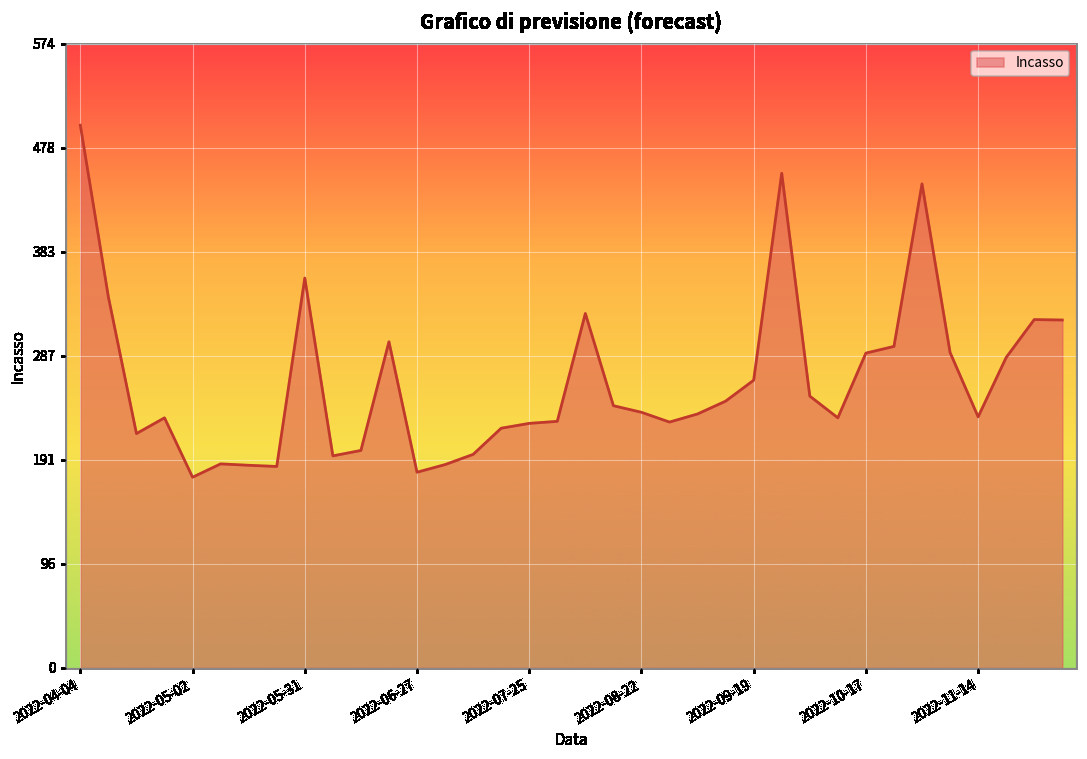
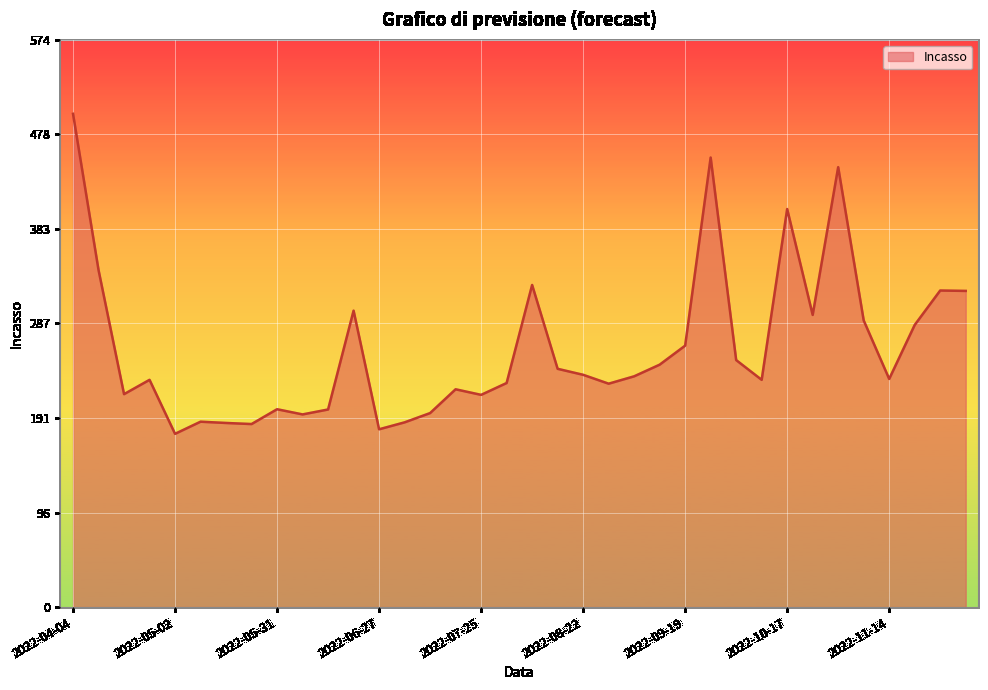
2022-05-31: 360 -> 200
2022-07-25: 220 -> 210
2022-10-17: 290 -> 400
